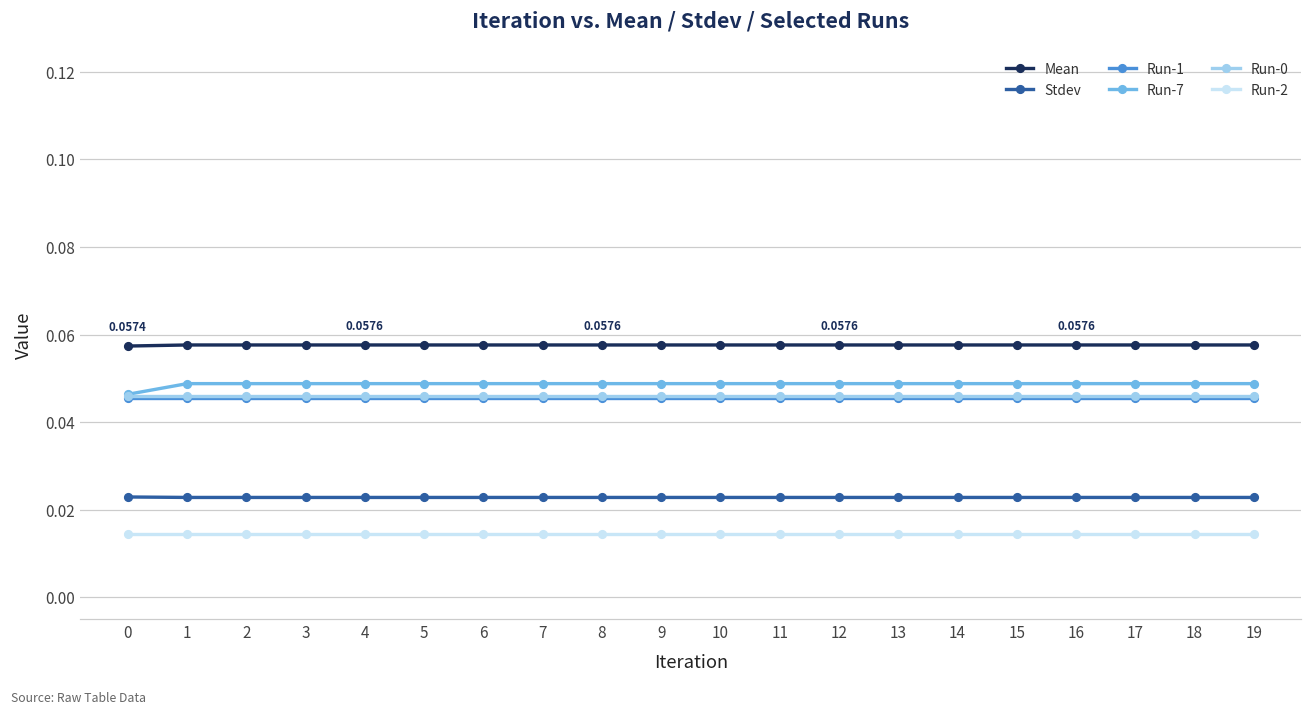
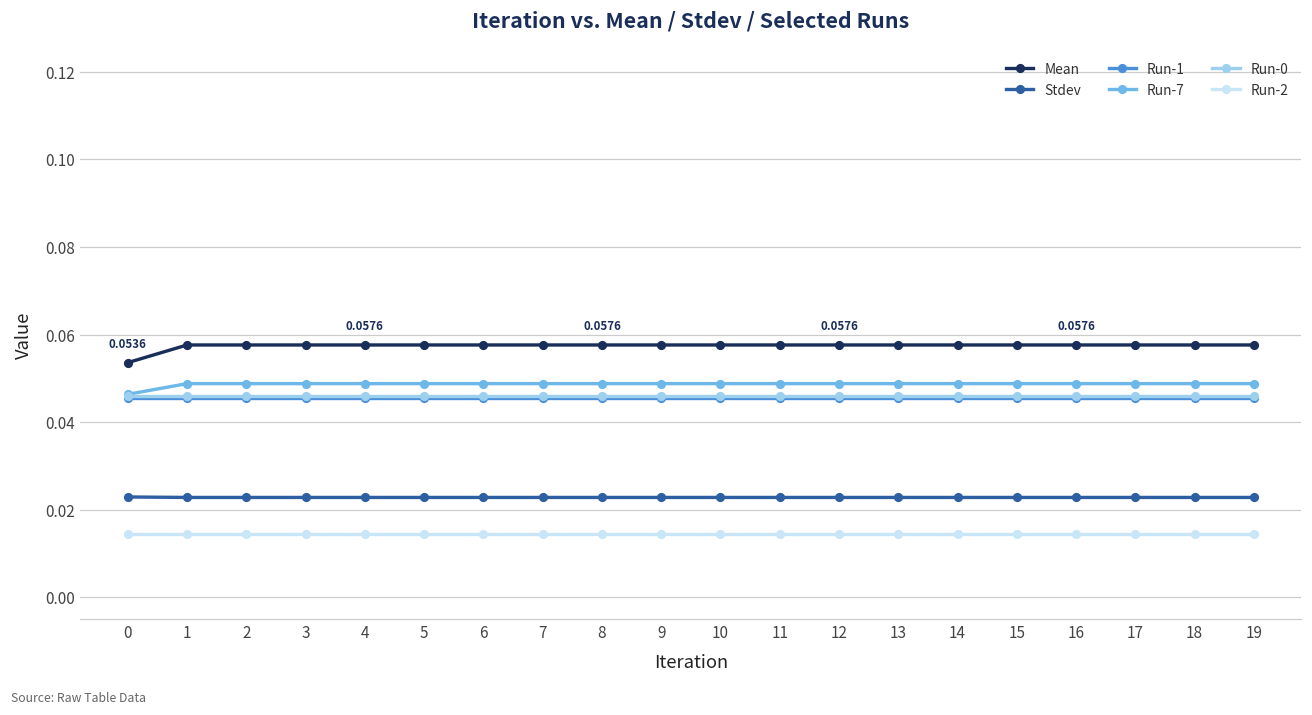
Mean, 0: 0.0574 -> 0.0536
